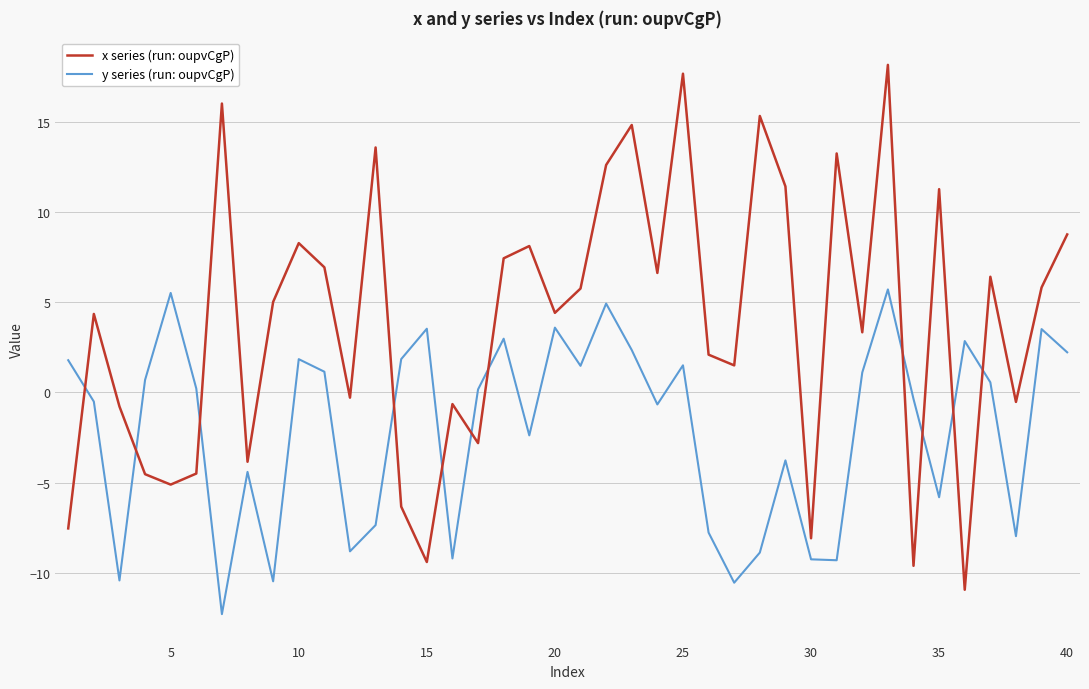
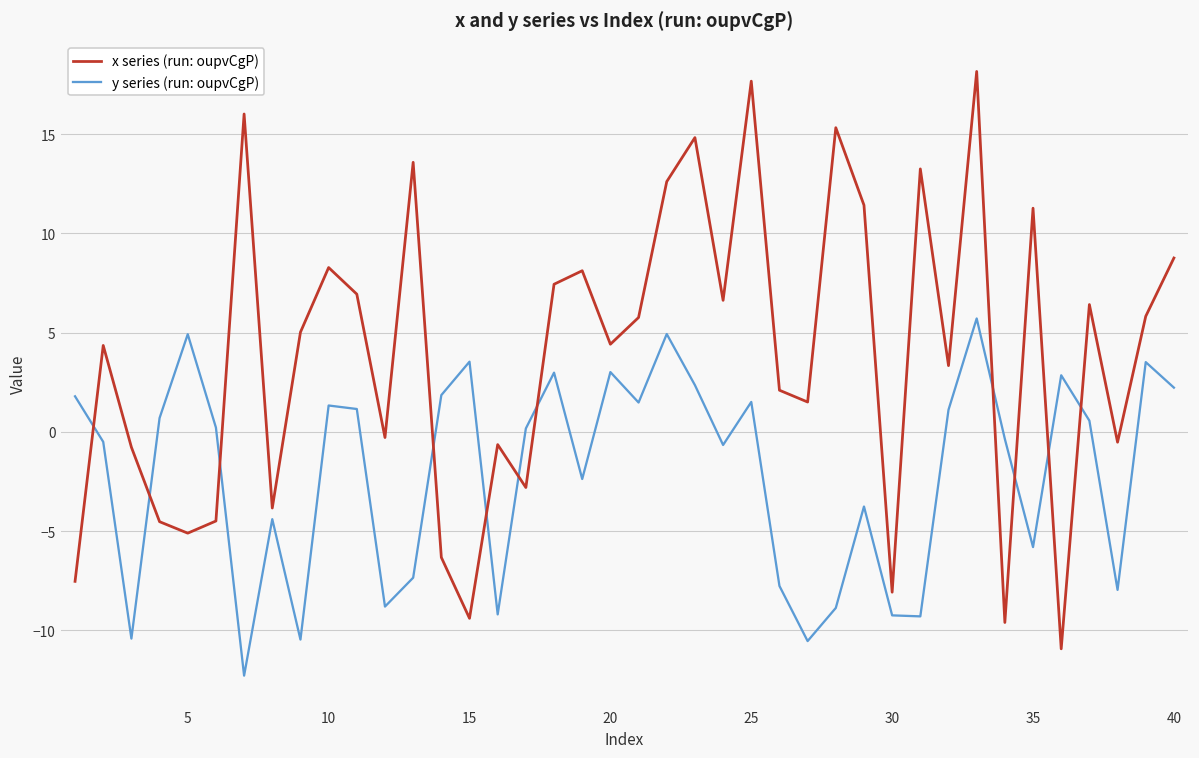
y series (run: oupvCgP), 5: 5.5 -> 4.9
y series (run: oupvCgP), 10: 1.8 -> 1.3
y series (run: oupvCgP), 20: 3.6 -> 3.0
